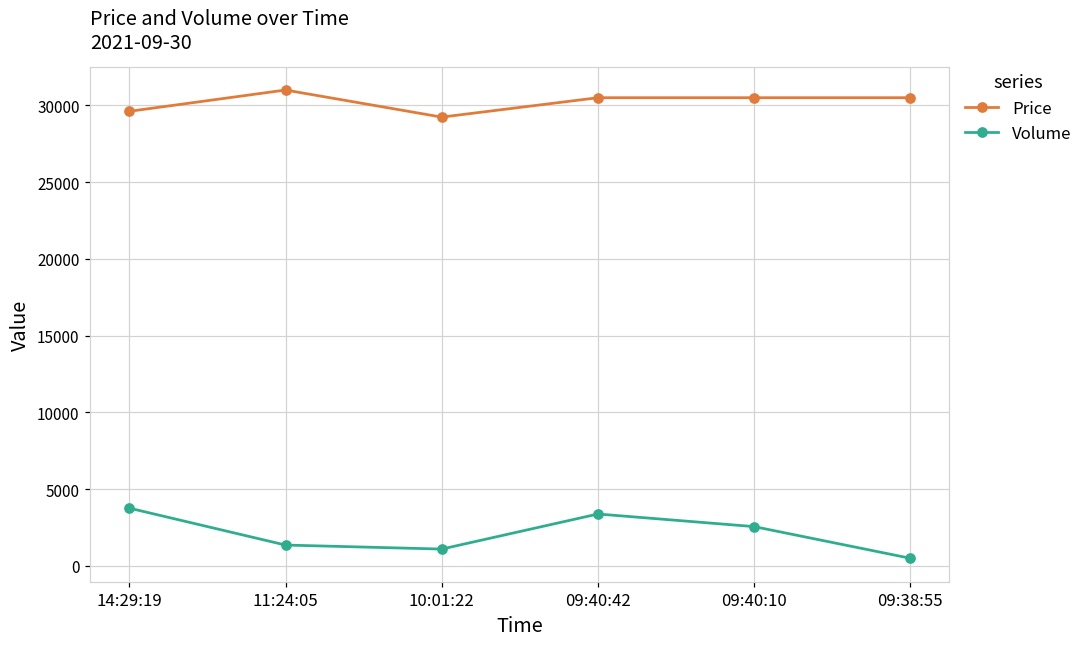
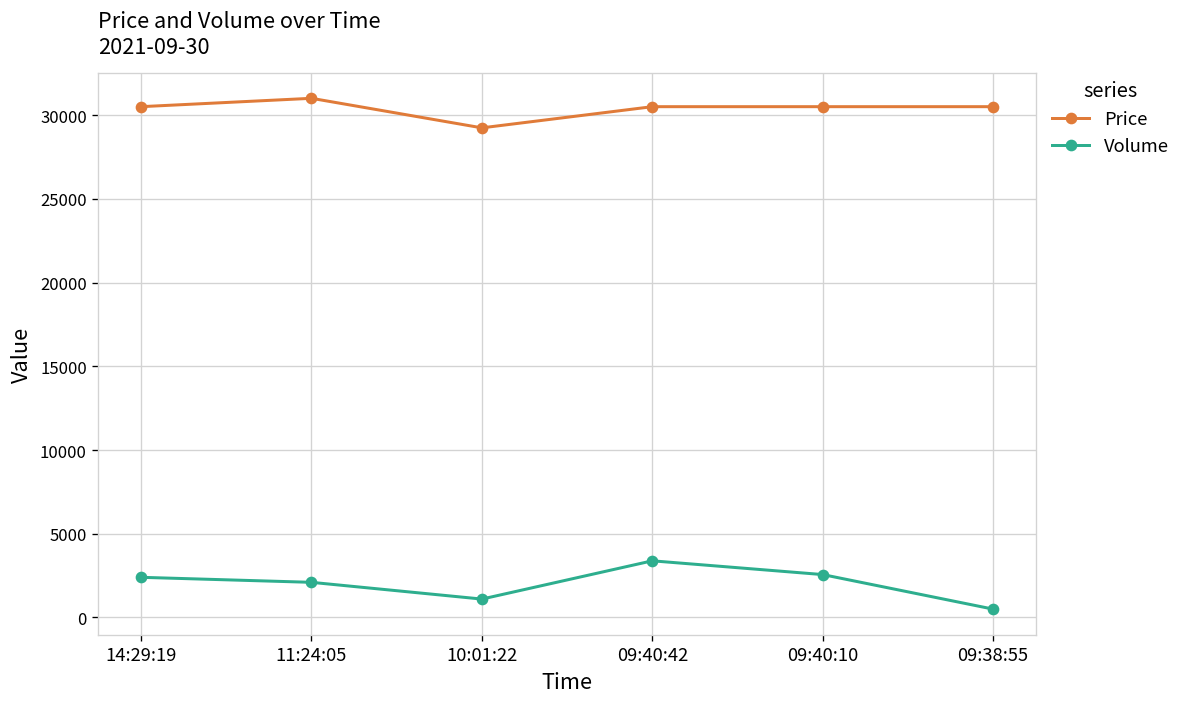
Price, 14:29:19: 29600 -> 30500
Volume, 14:29:19: 3800 -> 2400
Volume, 11:24:05: 1400 -> 2100
